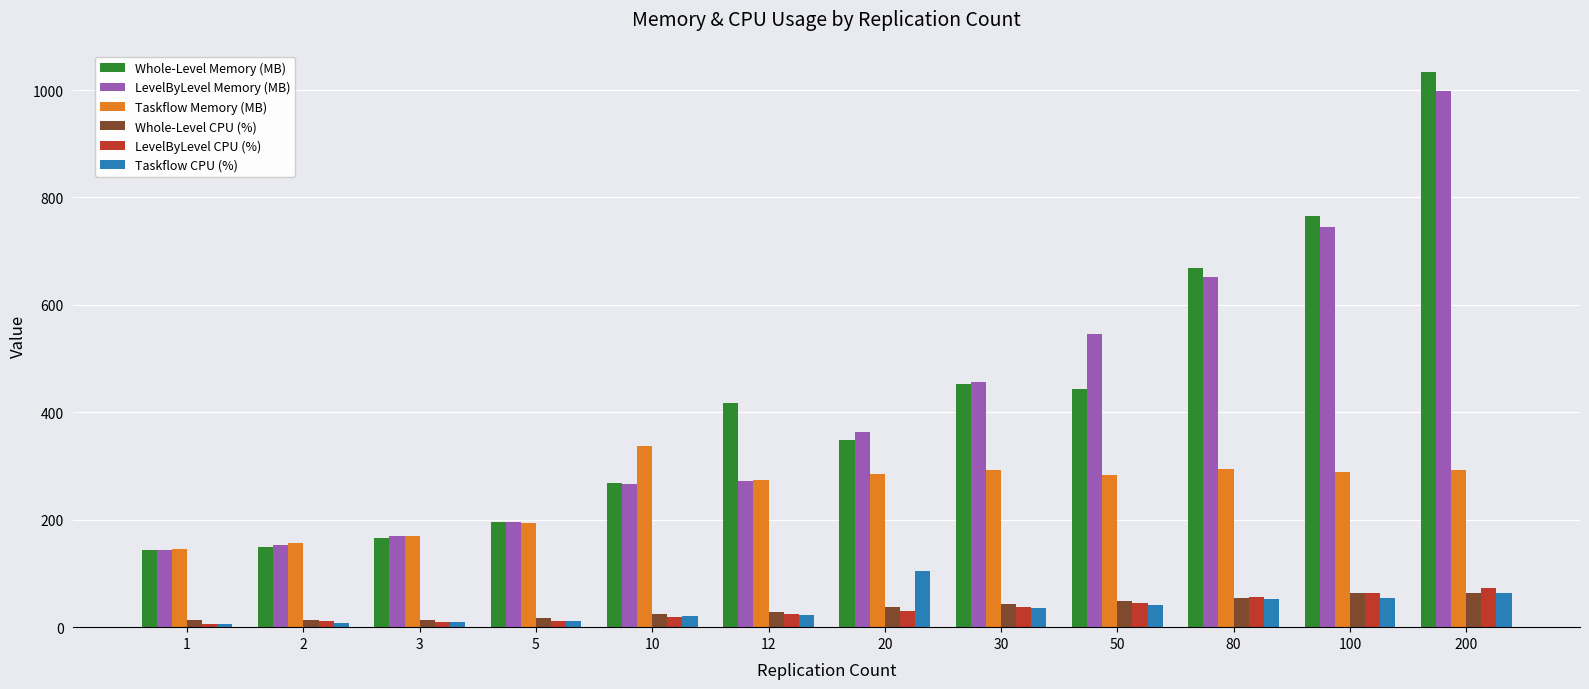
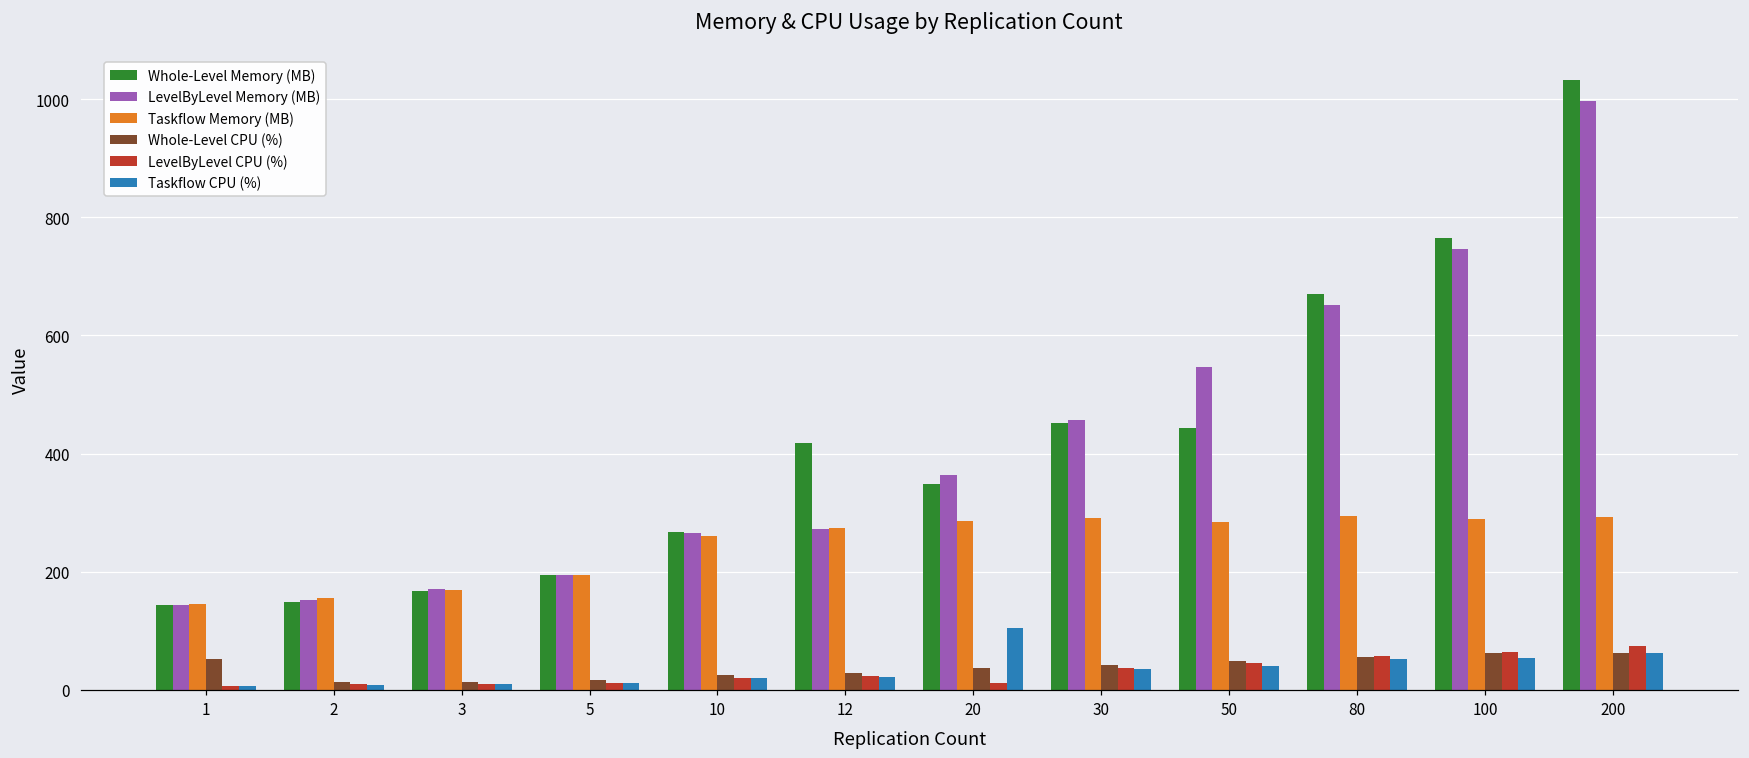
Whole-Level CPU (%), 1: 10 -> 50
Taskflow Memory (MB), 10: 340 -> 260
LevelByLevel CPU (%), 20: 30 -> 10
